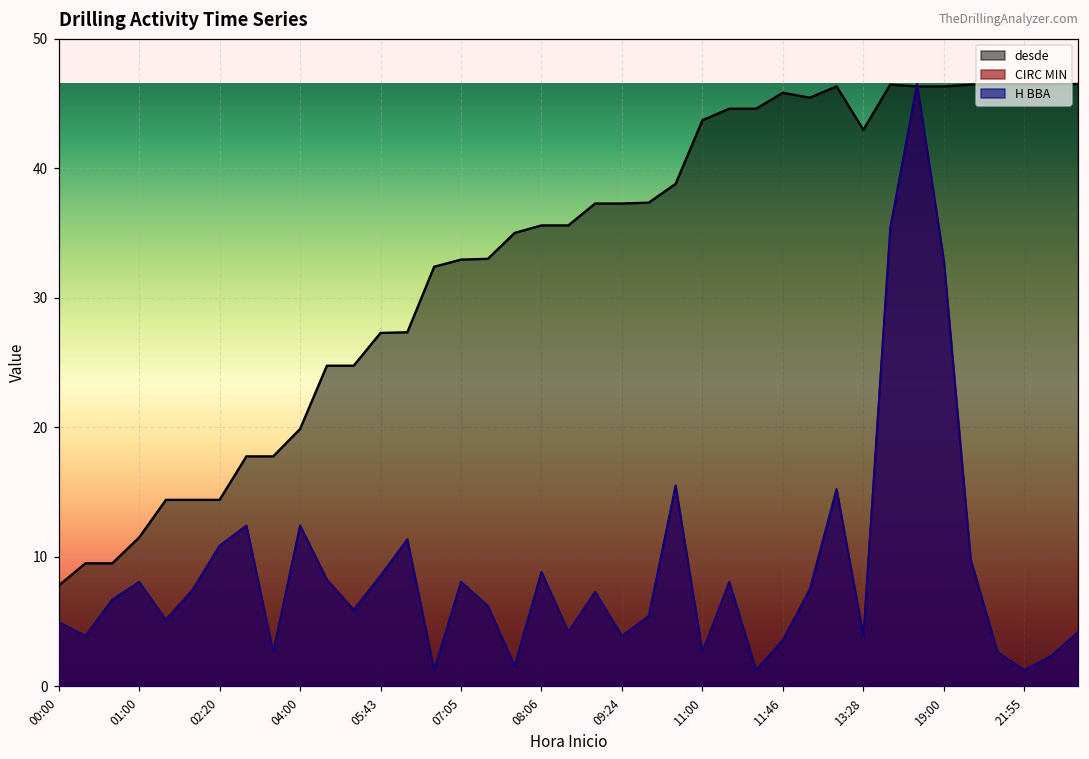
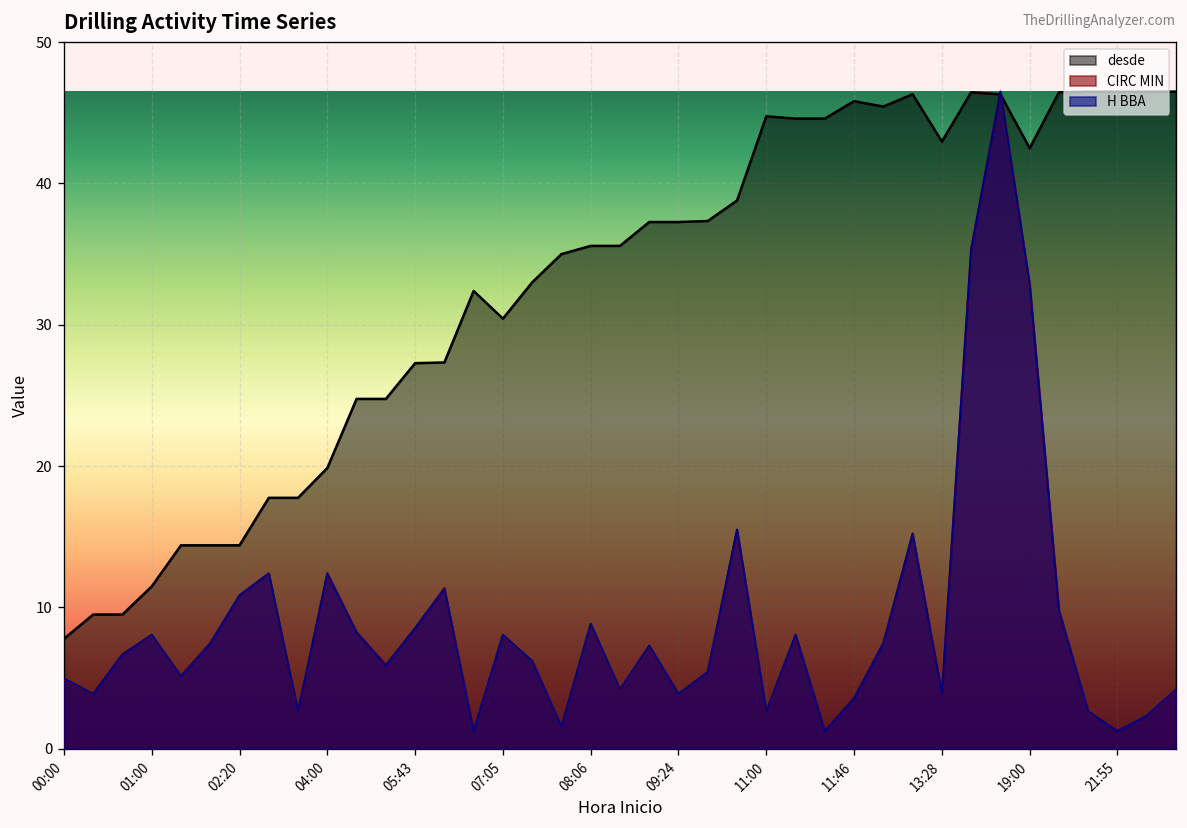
desde, 07:05: 32.9 -> 30.4
desde, 11:00: 43.7 -> 44.8
desde, 19:00: 46.3 -> 42.5
